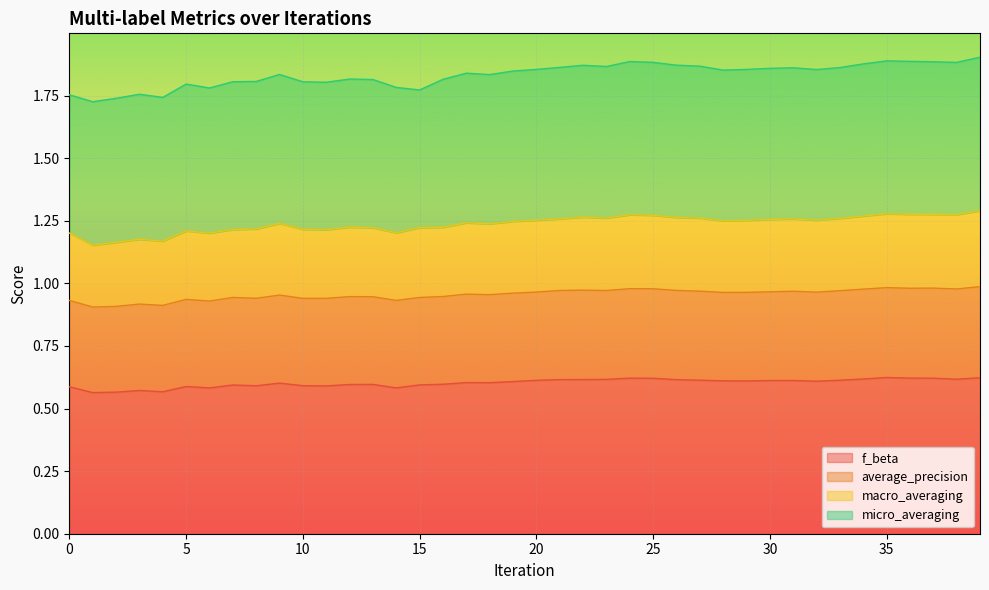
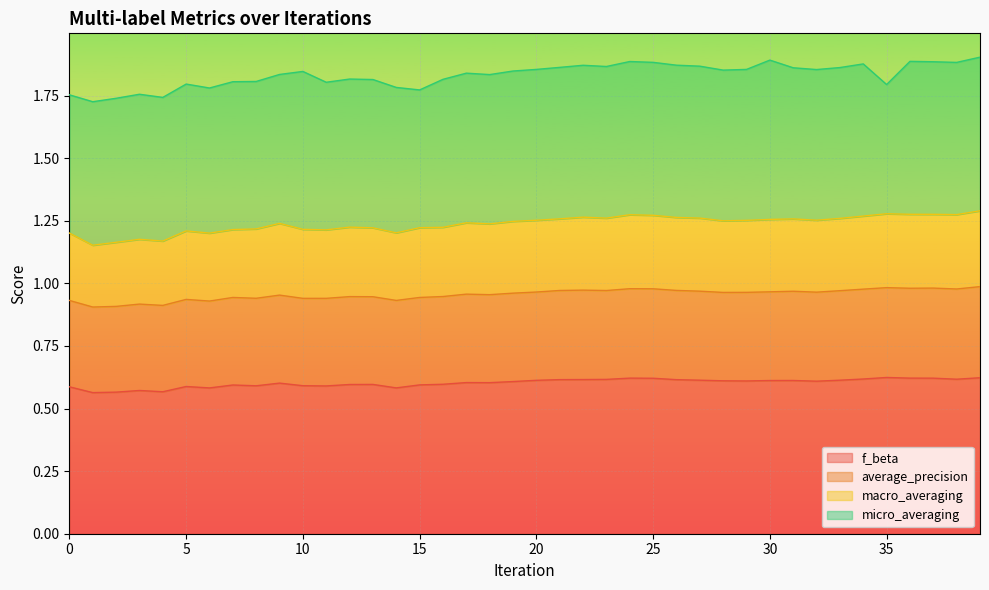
micro_averaging, 10: 0.59 -> 0.63
micro_averaging, 30: 0.60 -> 0.64
micro_averaging, 35: 0.61 -> 0.52
